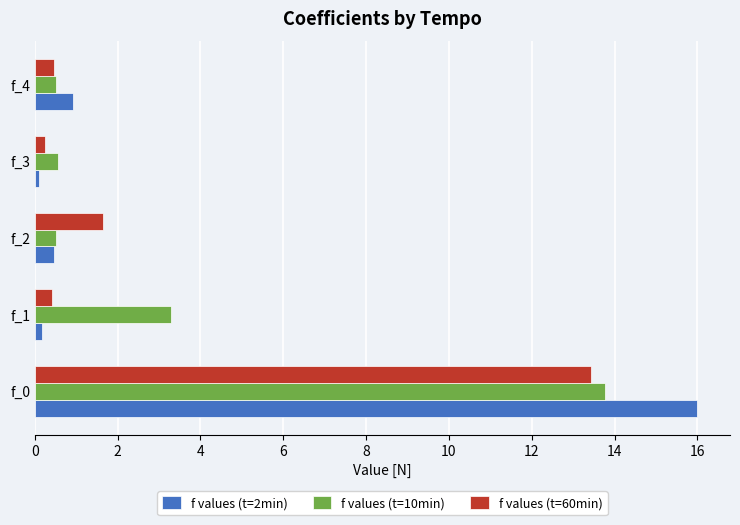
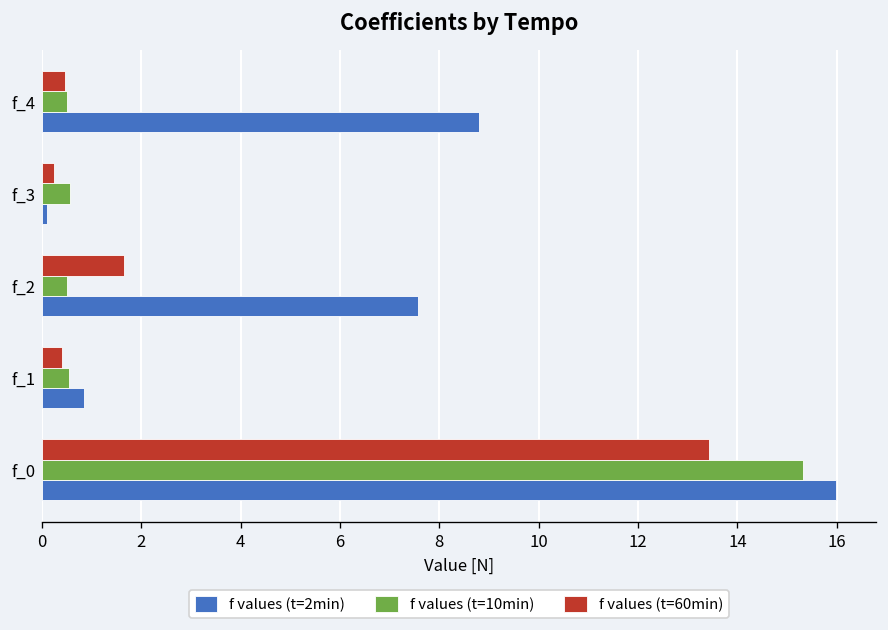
f values (t=2min), f_4: 0.9 -> 8.8
f values (t=2min), f_2: 0.5 -> 7.6
f values (t=10min), f_1: 3.3 -> 0.6
f values (t=2min), f_1: 0.2 -> 0.9
f values (t=10min), f_0: 13.8 -> 15.3
